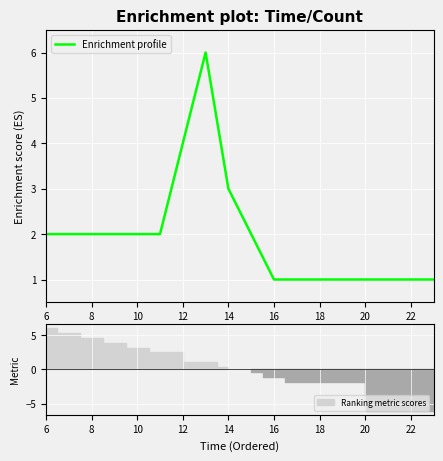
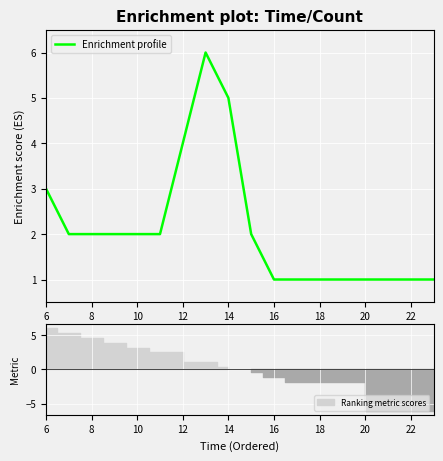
Enrichment plot: Time/Count, 6: 2 -> 3
Enrichment plot: Time/Count, 14: 3 -> 5
